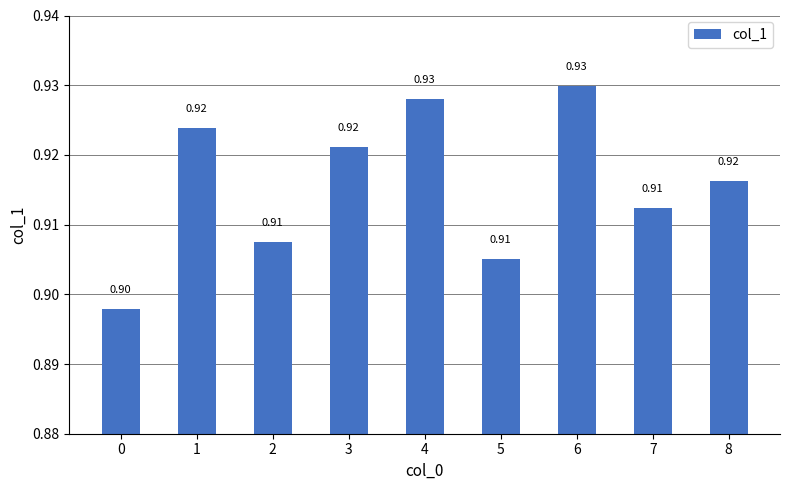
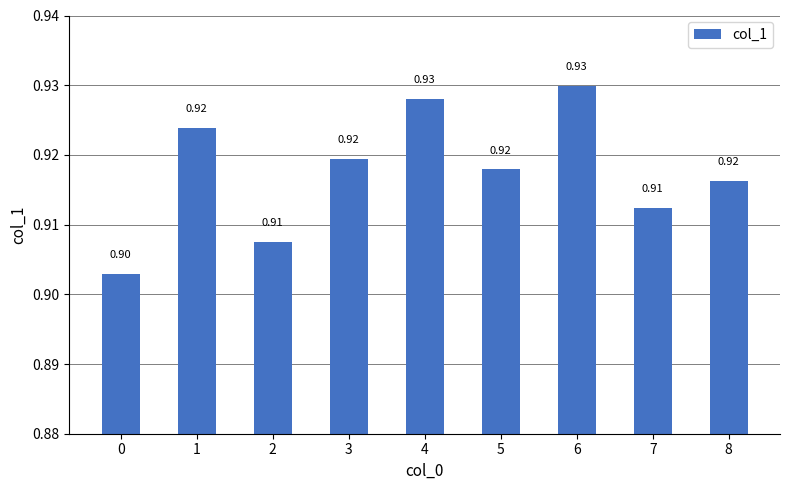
0: 0.898 -> 0.903
3: 0.921 -> 0.919
5: 0.91 -> 0.92
